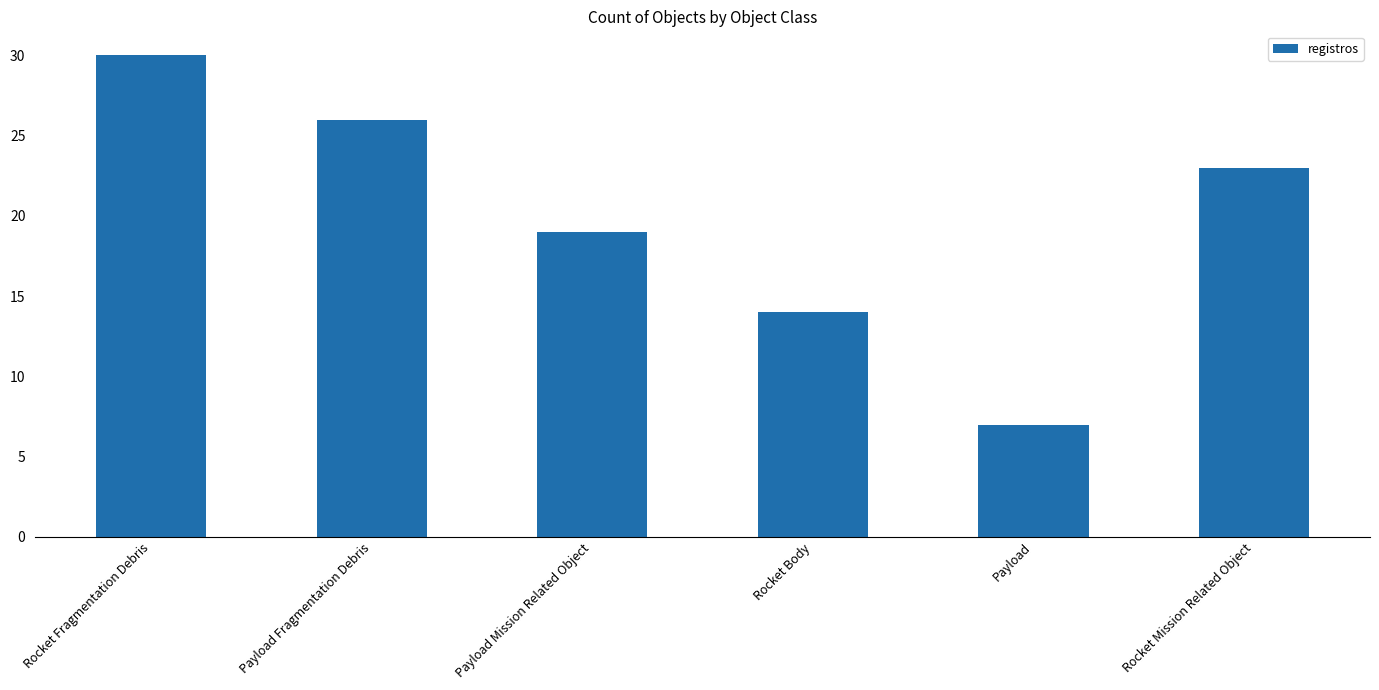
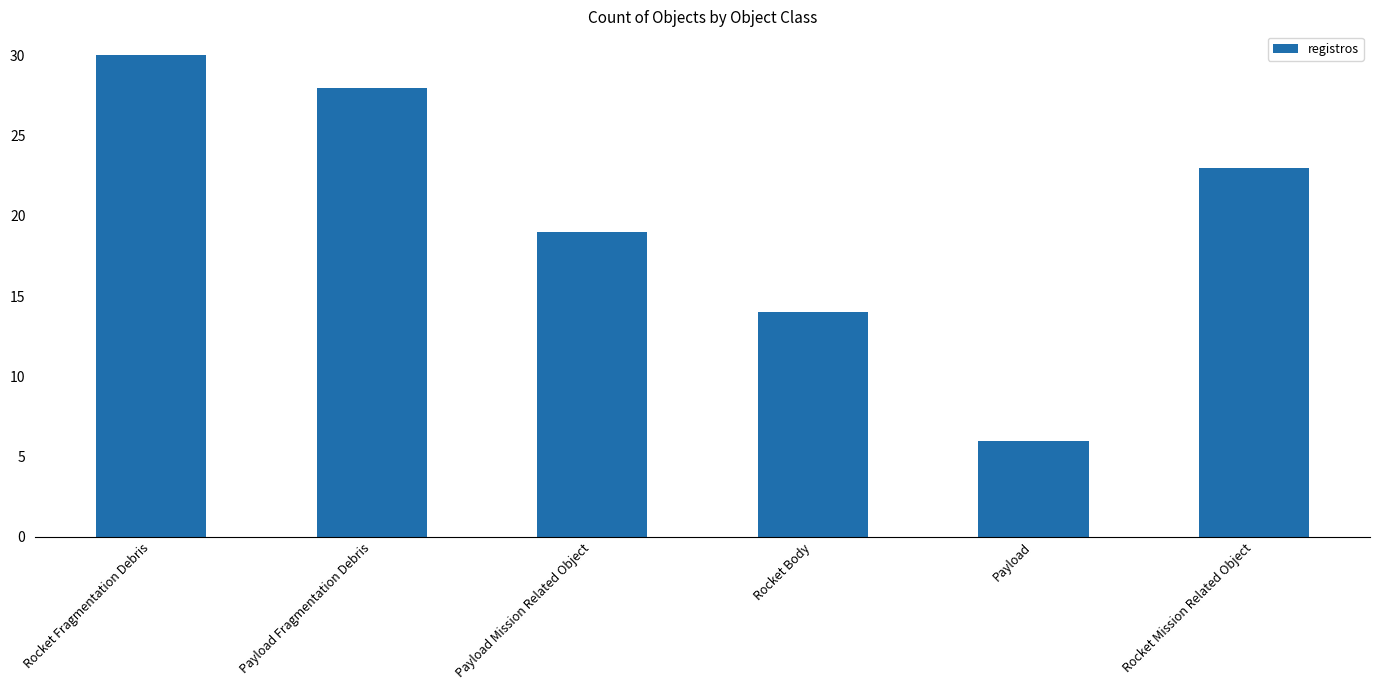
Payload Fragmentation Debris: 26 -> 28
Payload: 7 -> 6
